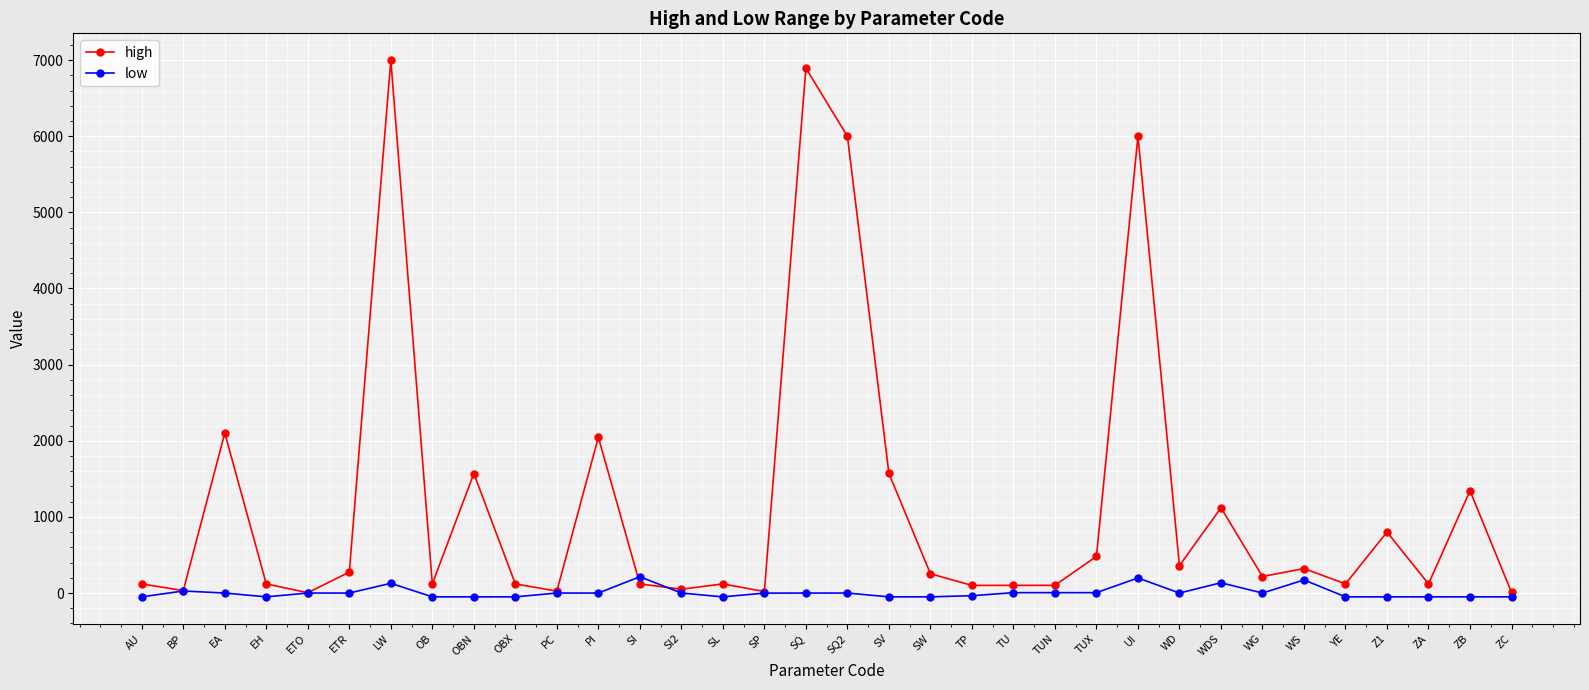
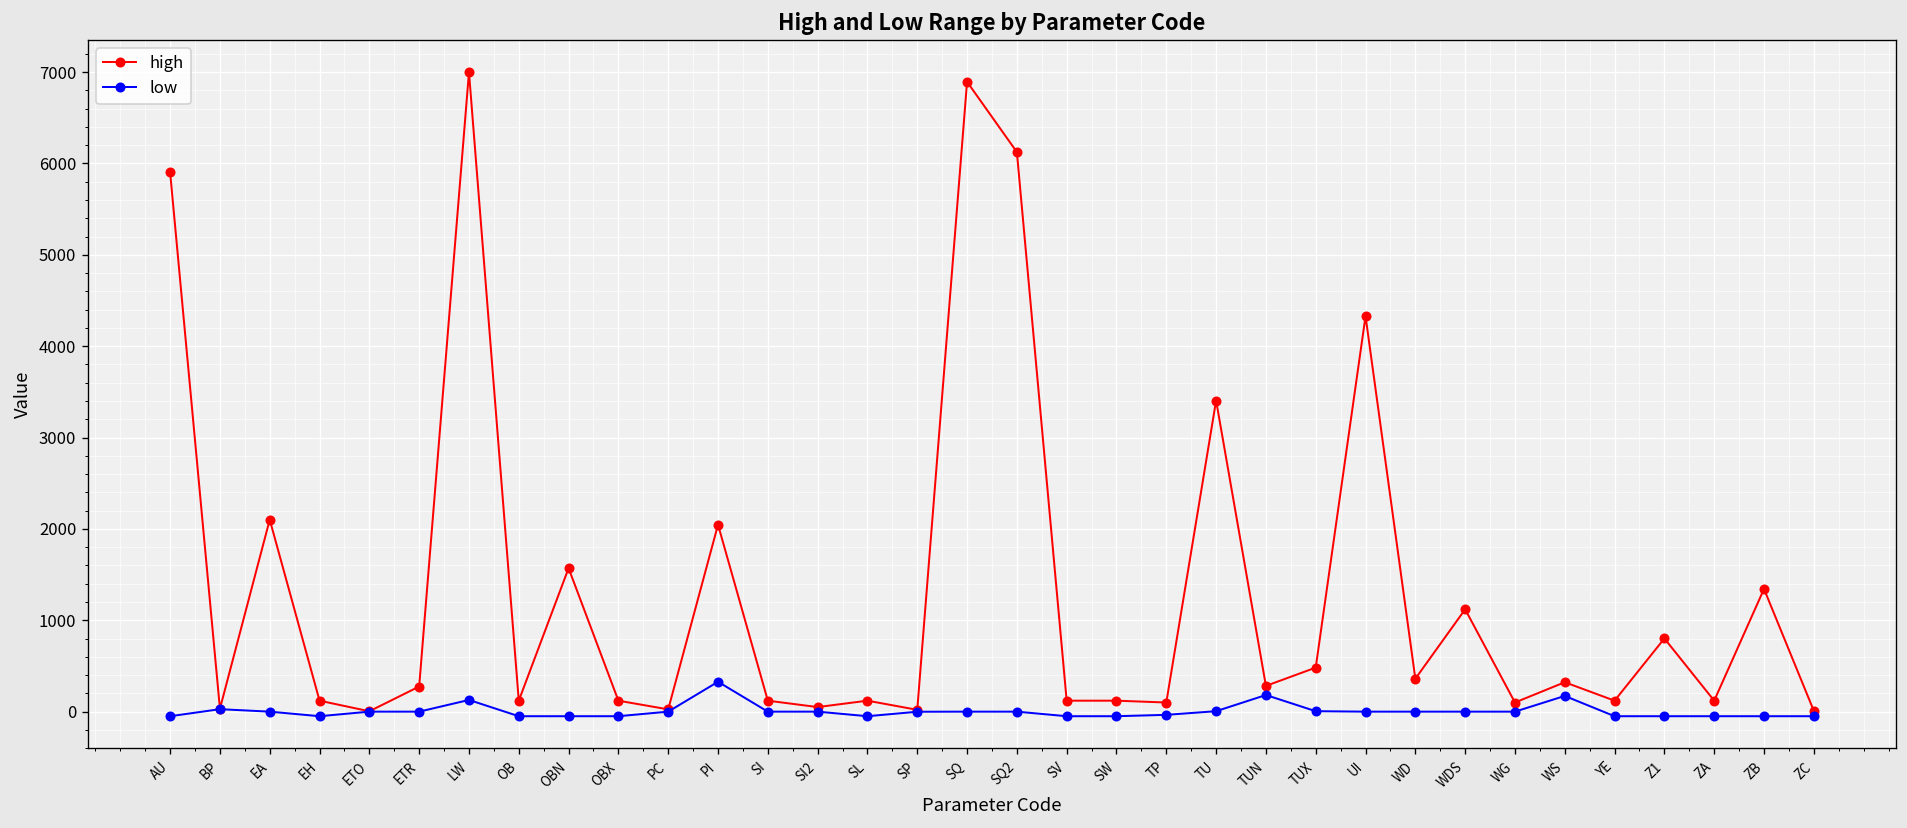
high, AU: 100 -> 5900
low, PI: 0 -> 300
low, SI: 200 -> 0
high, SQ2: 6000 -> 6100
high, SV: 1600 -> 100
high, SW: 300 -> 100
high, TU: 100 -> 3400
high, TUN: 100 -> 300
low, TUN: 0 -> 200
high, UI: 6000 -> 4300
low, UI: 200 -> 0
low, WDS: 100 -> 0
high, WG: 200 -> 100
